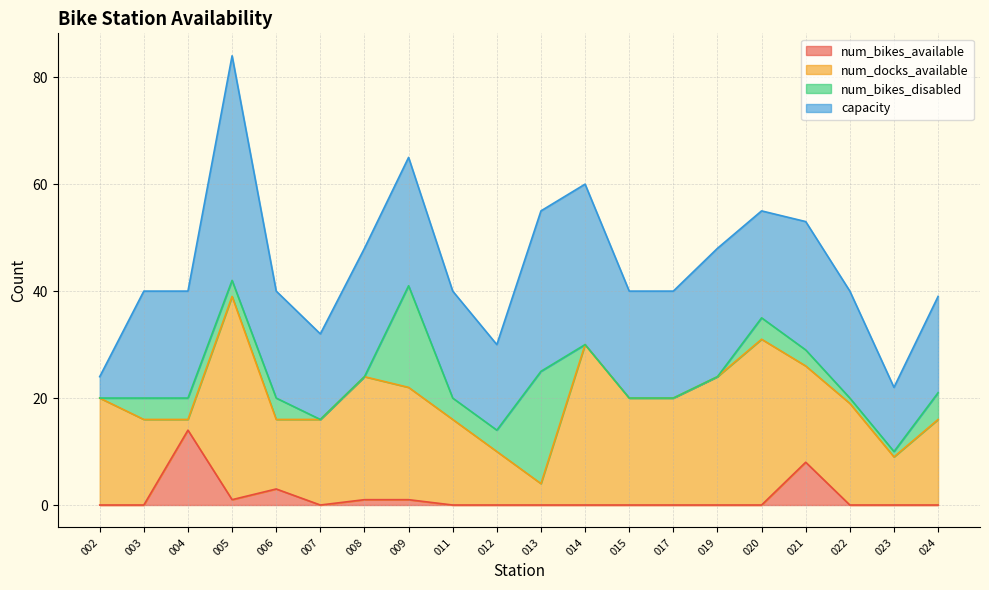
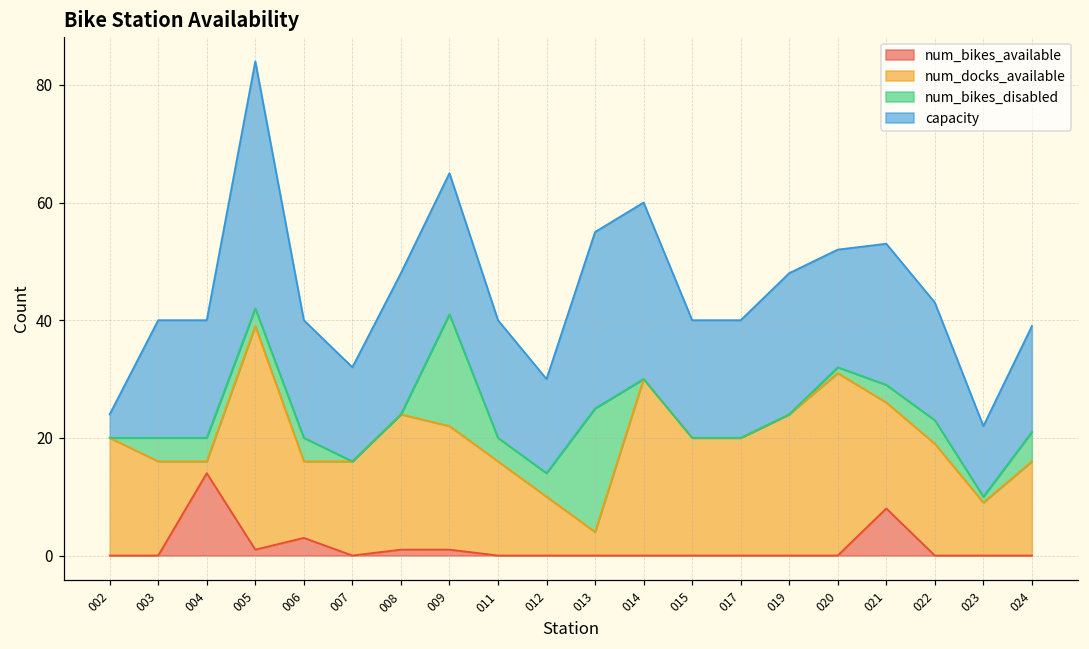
num_bikes_disabled, 020: 4 -> 1
num_bikes_disabled, 022: 1 -> 4
